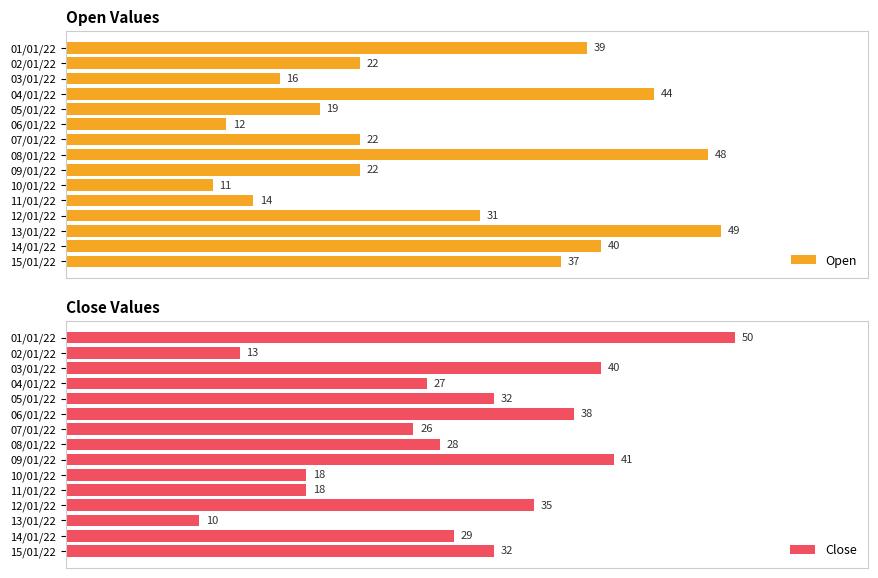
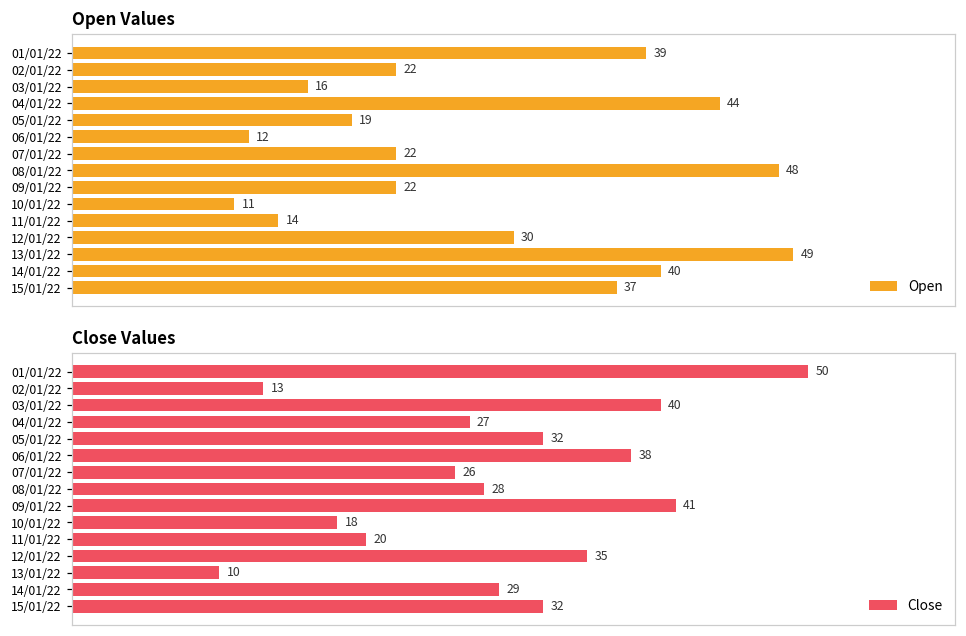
Open Values, 12/01/22: 31 -> 30
Close Values, 11/01/22: 18 -> 20
